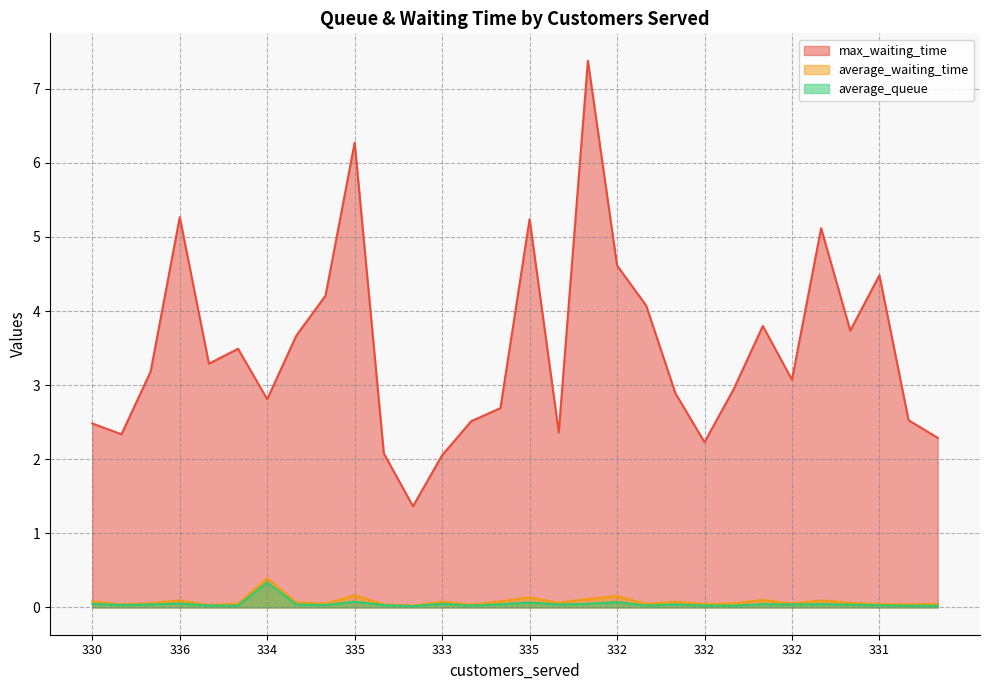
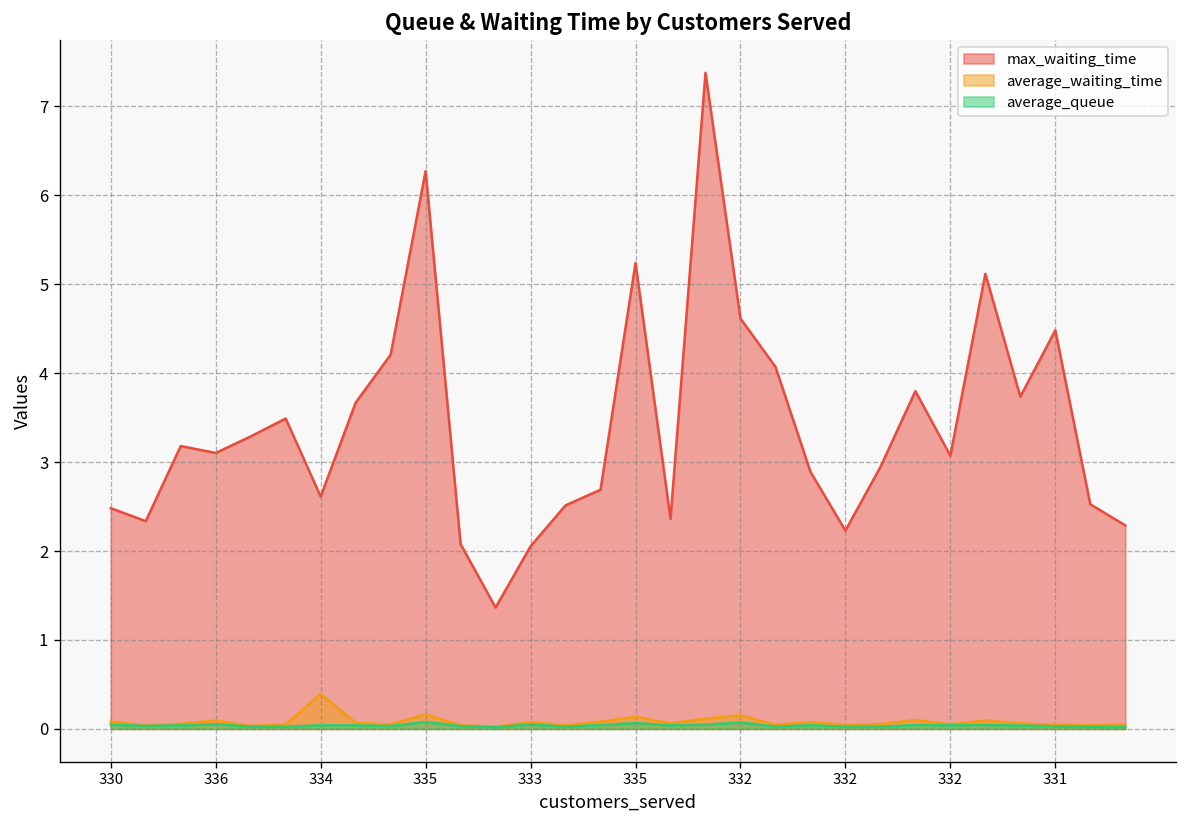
max_waiting_time, 336: 5.3 -> 3.1
max_waiting_time, 334: 2.8 -> 2.6
average_queue, 334: 0.3 -> 0.0
